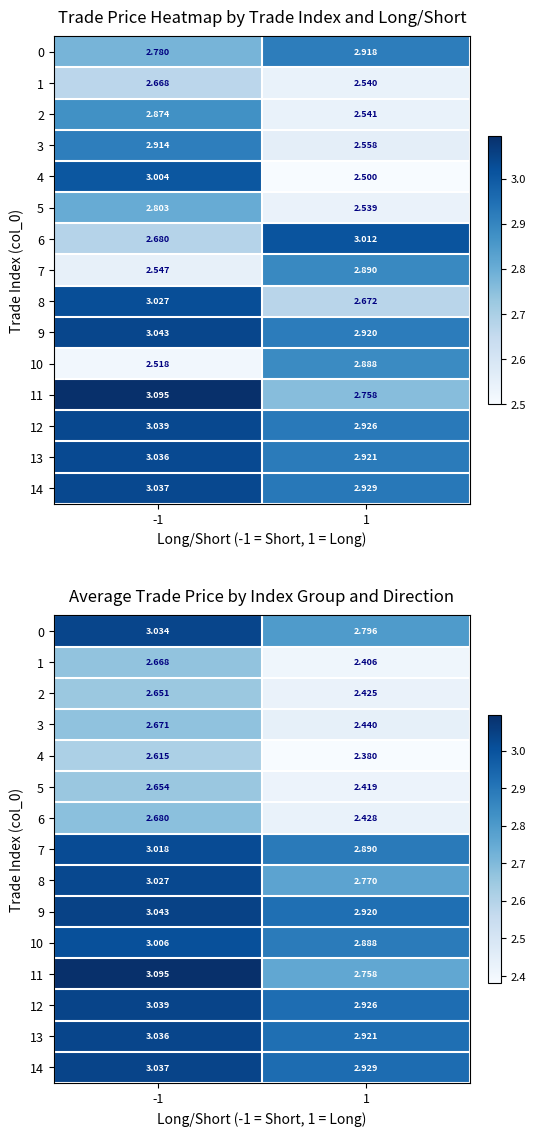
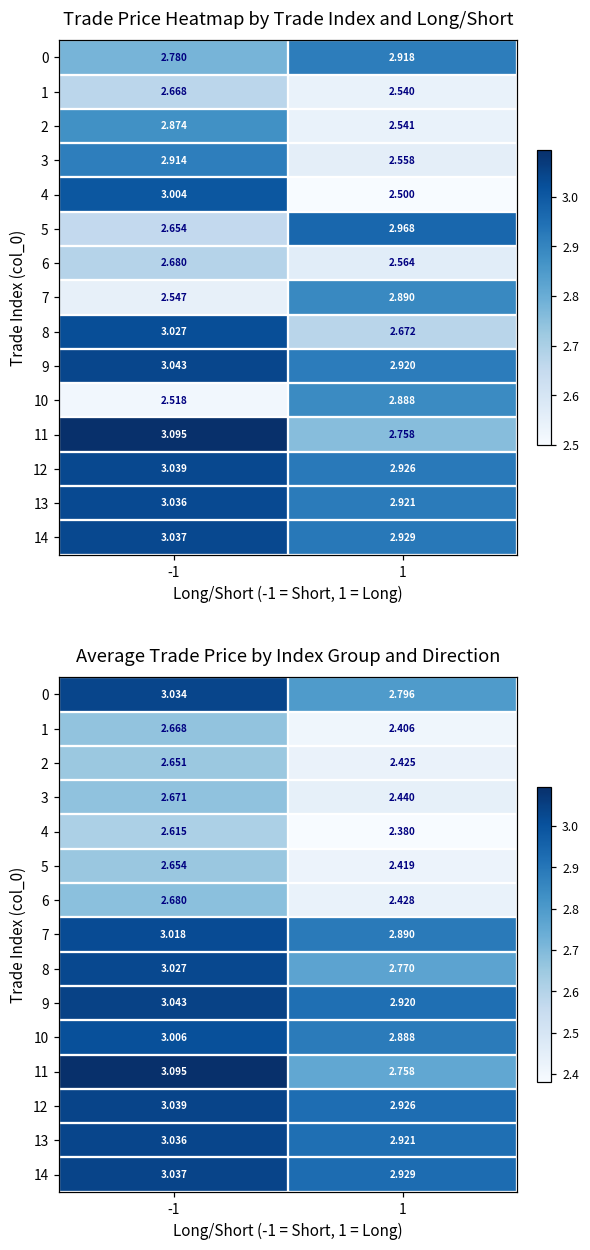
Trade Price Heatmap by Trade Index and Long/Short, 5, -1: 2.803 -> 2.654
Trade Price Heatmap by Trade Index and Long/Short, 5, 1: 2.539 -> 2.968
Trade Price Heatmap by Trade Index and Long/Short, 6, 1: 3.012 -> 2.564
